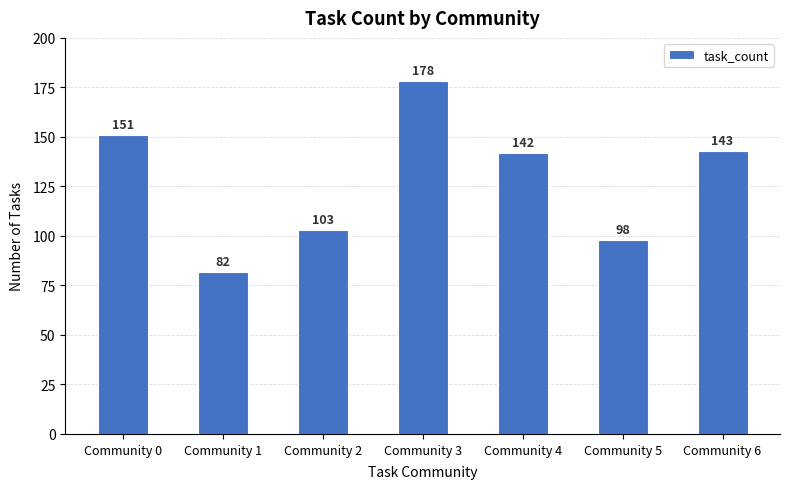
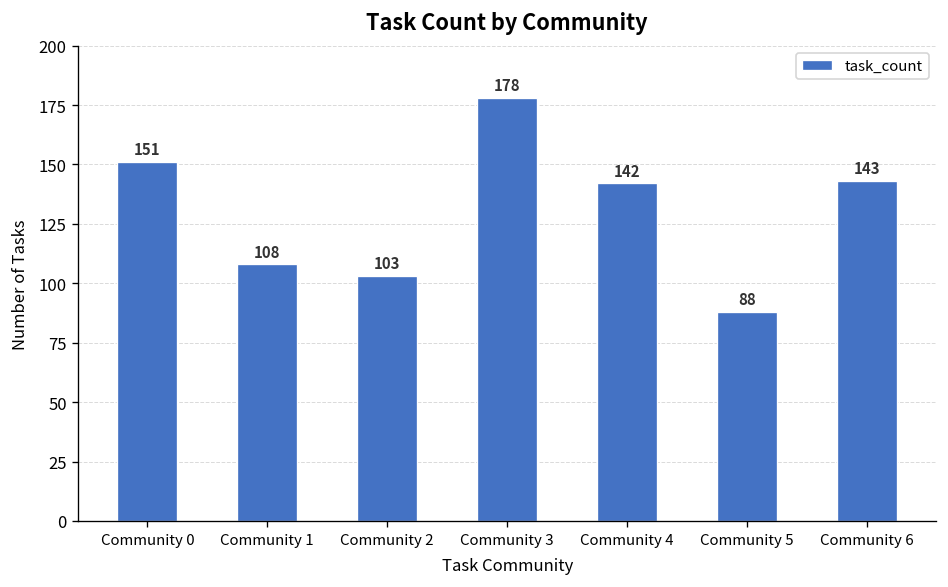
Community 1: 82 -> 108
Community 5: 98 -> 88
